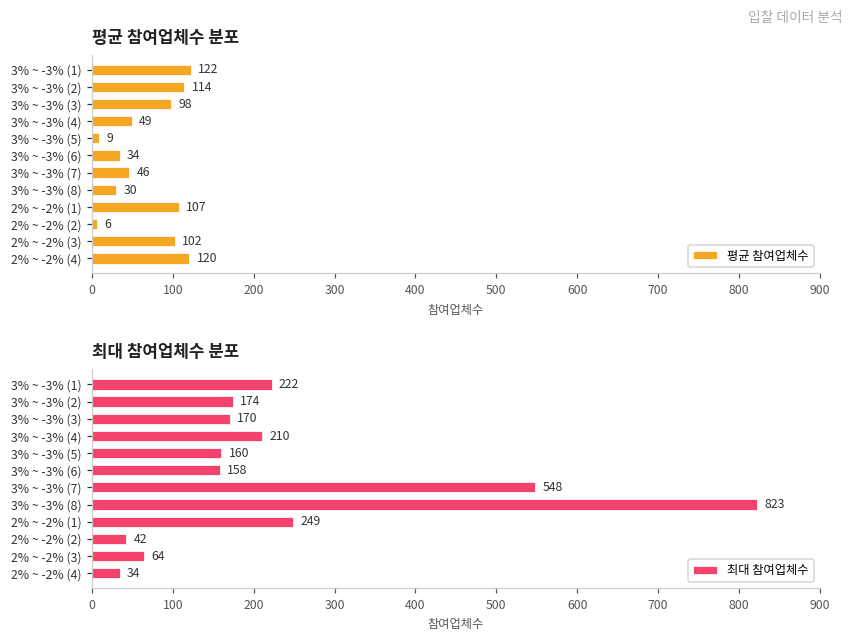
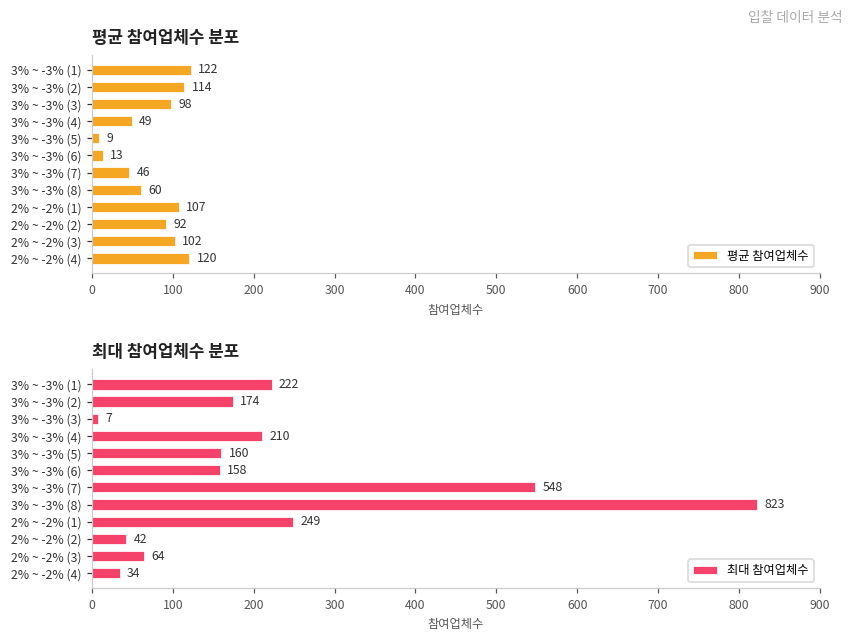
평균 참여업체수 분포, 3% ~ -3% (6): 34 -> 13
평균 참여업체수 분포, 3% ~ -3% (8): 30 -> 60
평균 참여업체수 분포, 2% ~ -2% (2): 6 -> 92
최대 참여업체수 분포, 3% ~ -3% (3): 170 -> 7
